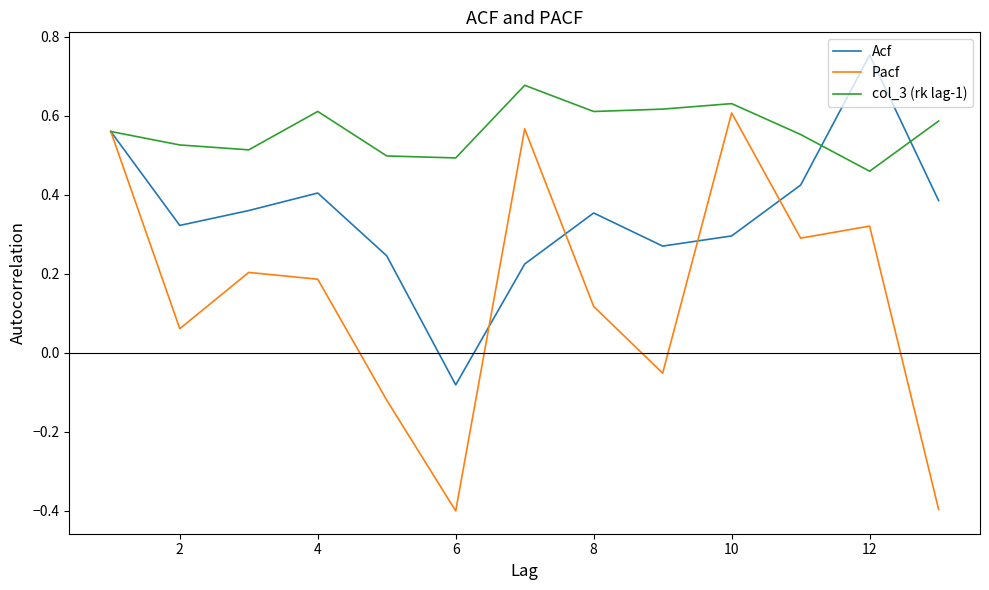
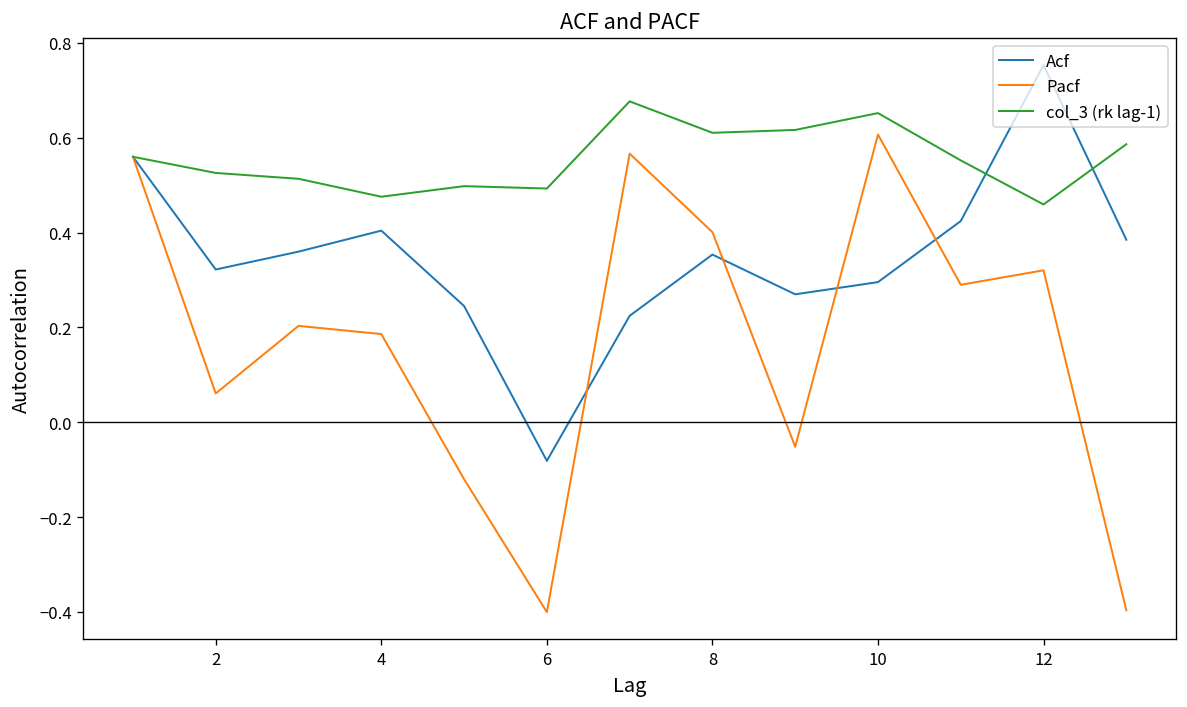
col_3 (rk lag-1), 4: 0.61 -> 0.48
Pacf, 8: 0.12 -> 0.40
col_3 (rk lag-1), 10: 0.63 -> 0.65
